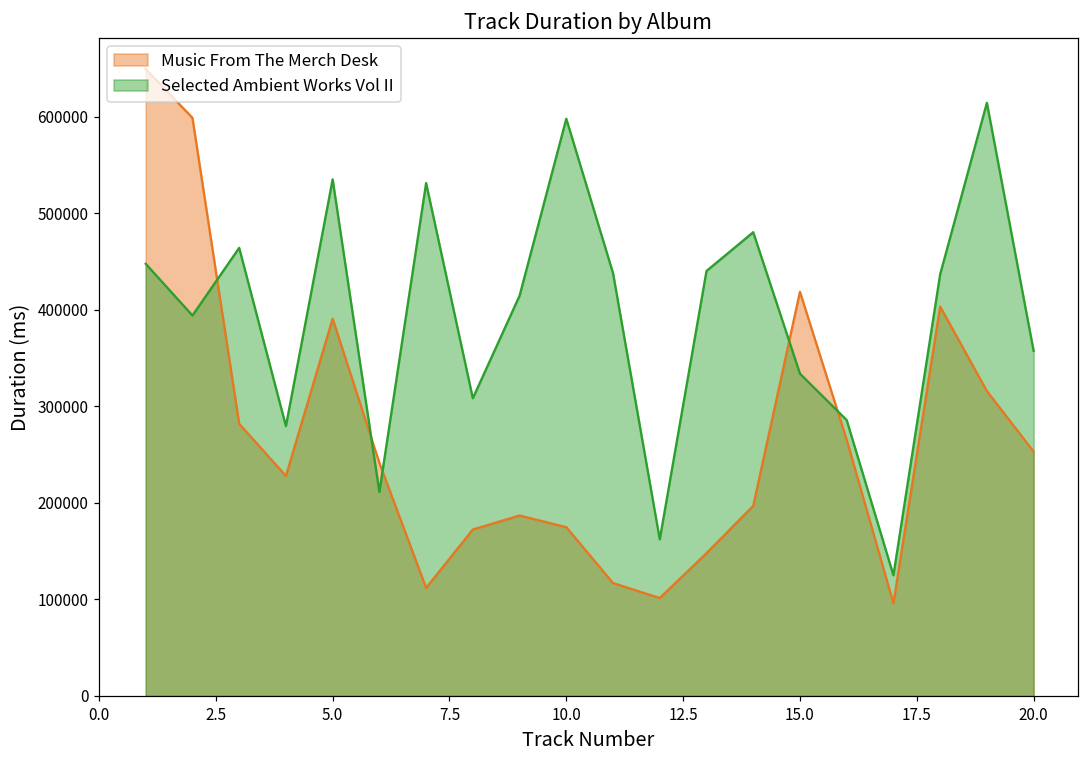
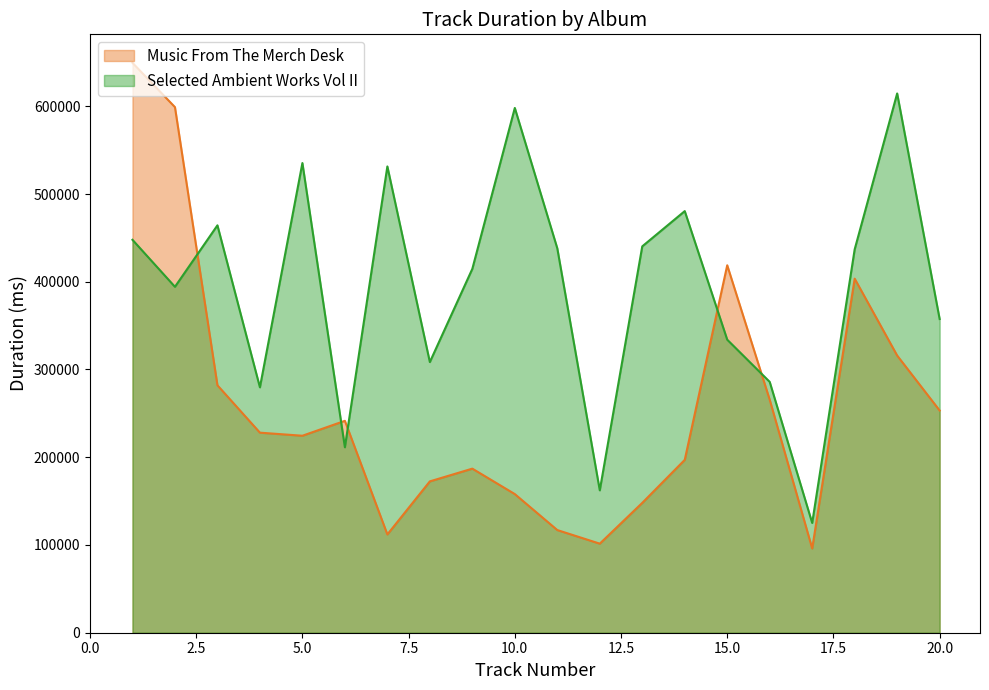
Music From The Merch Desk, 5.0: 390000 -> 220000
Music From The Merch Desk, 10.0: 170000 -> 160000
